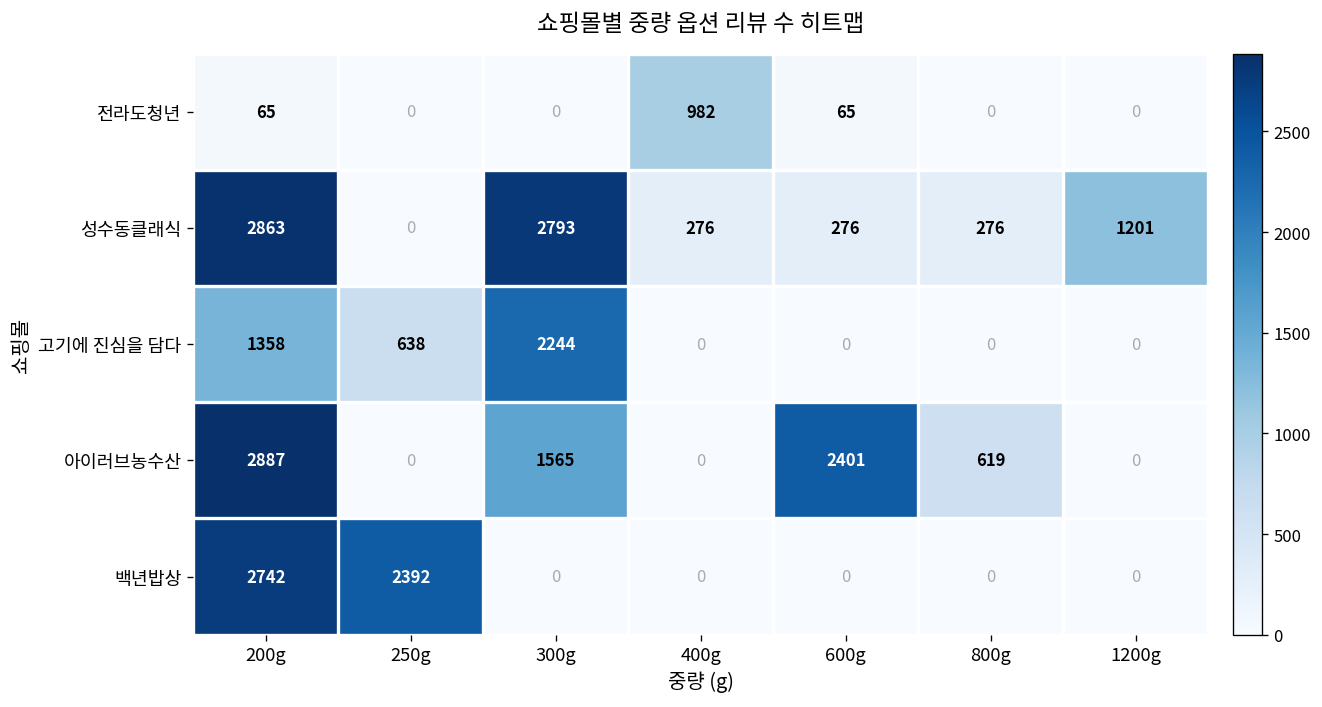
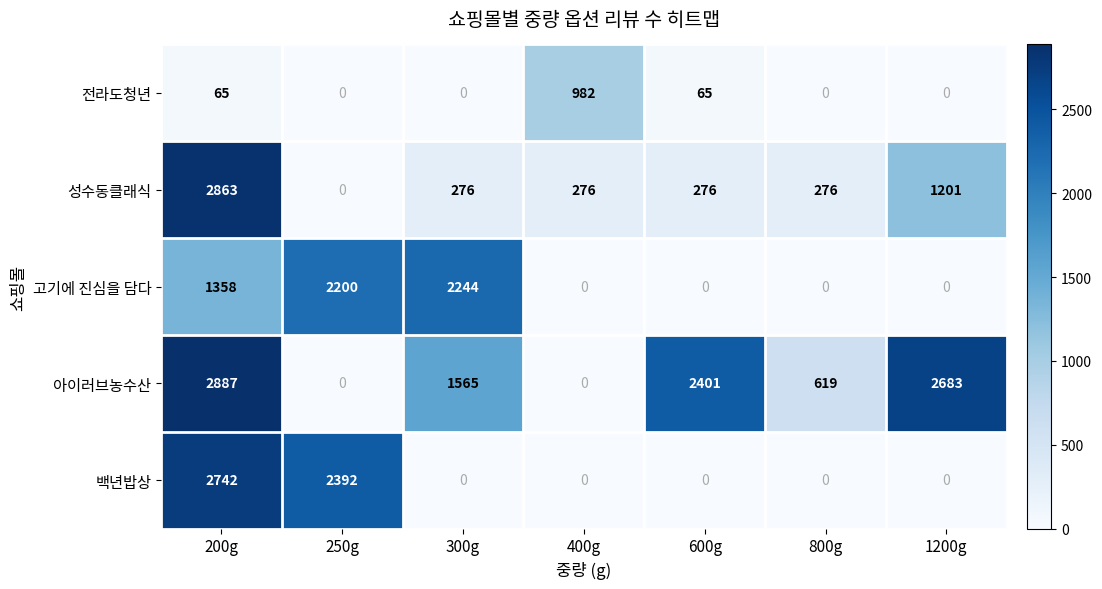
성수동클래식, 300g: 2793 -> 276
고기에 진심을 담다, 250g: 638 -> 2200
아이러브농수산, 1200g: 0 -> 2683
